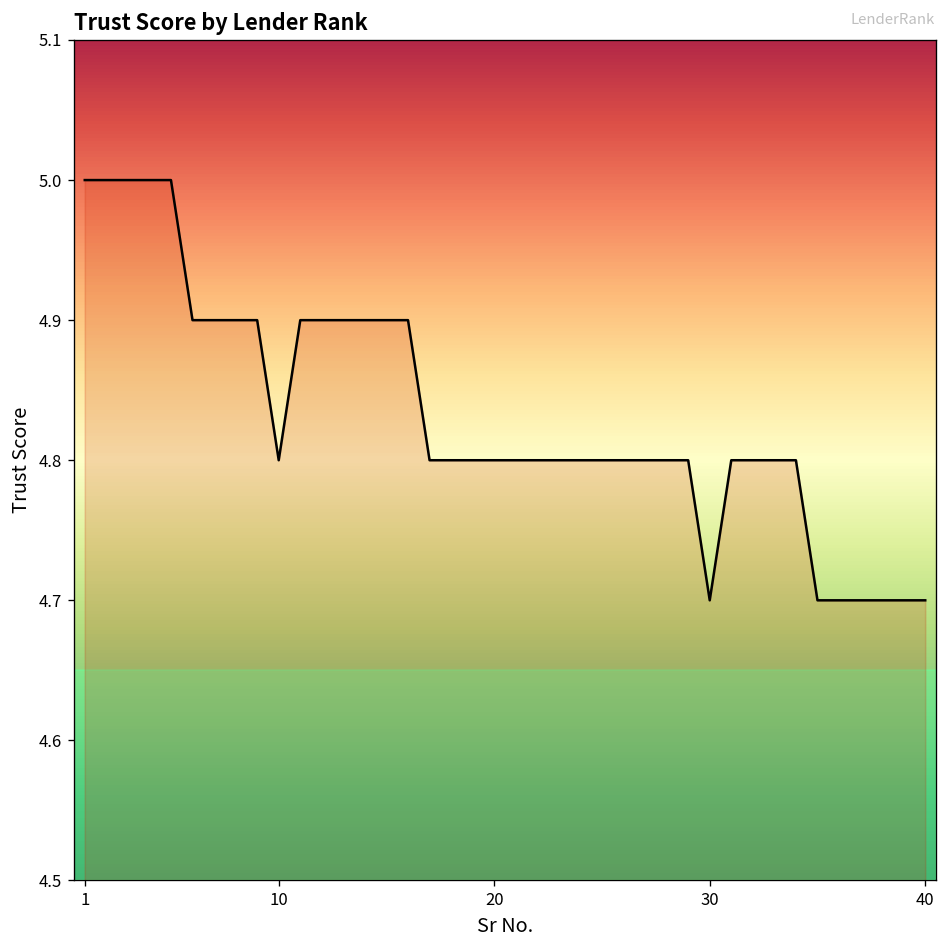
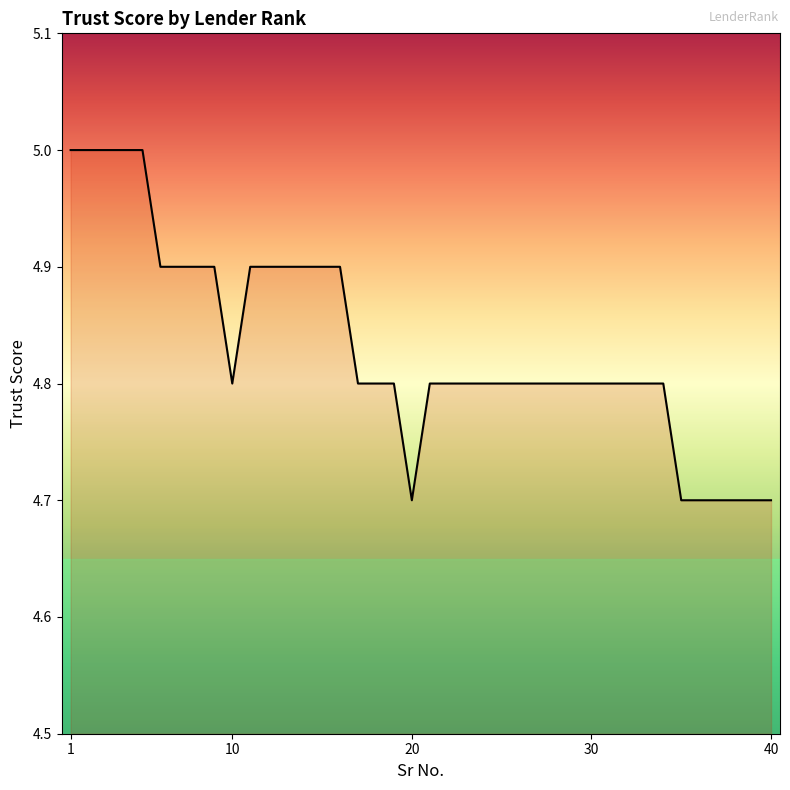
20: 4.8 -> 4.7
30: 4.7 -> 4.8
